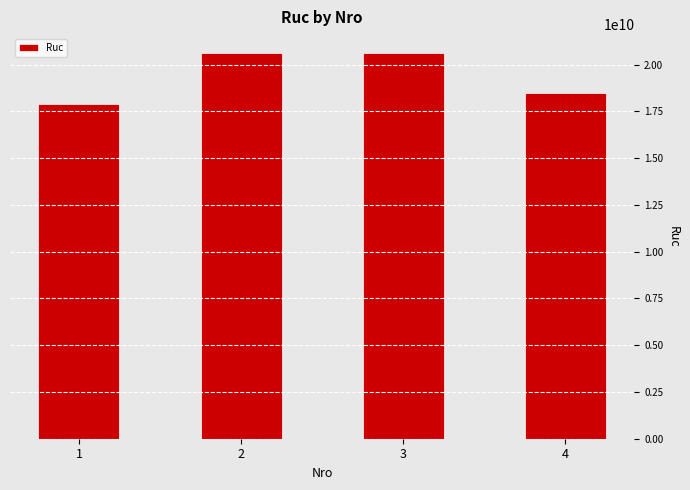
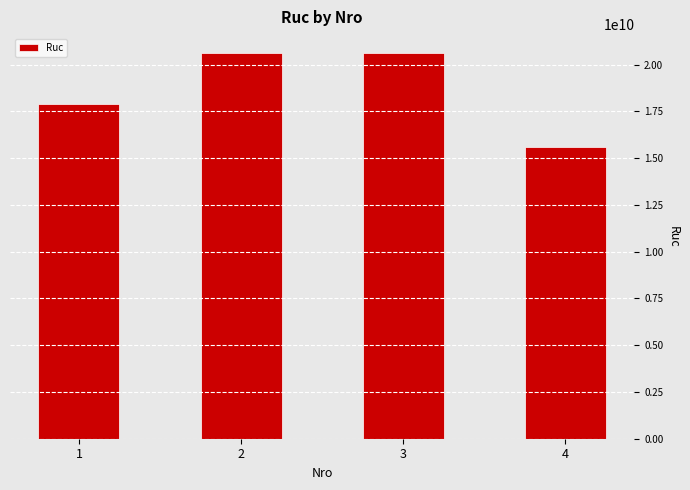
4: 18500000000 -> 15600000000
